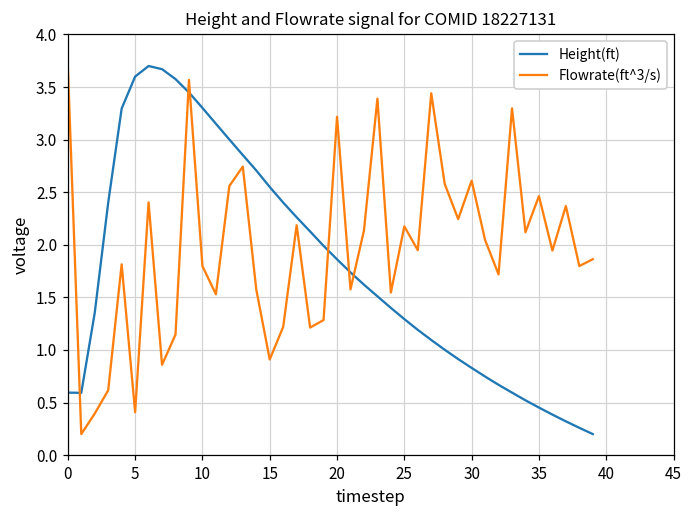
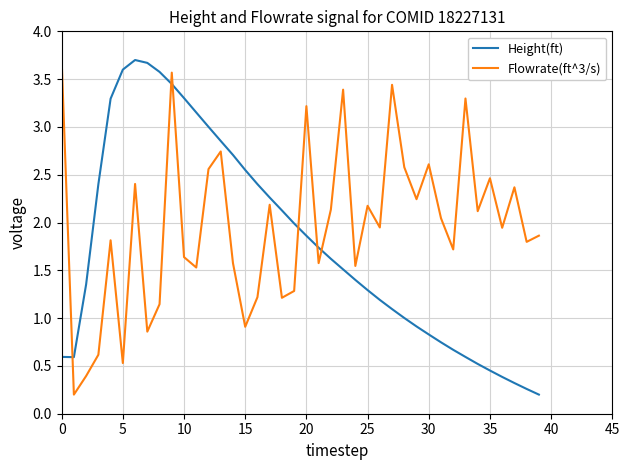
Flowrate(ft^3/s), 5: 0.4 -> 0.5
Flowrate(ft^3/s), 10: 1.8 -> 1.6
